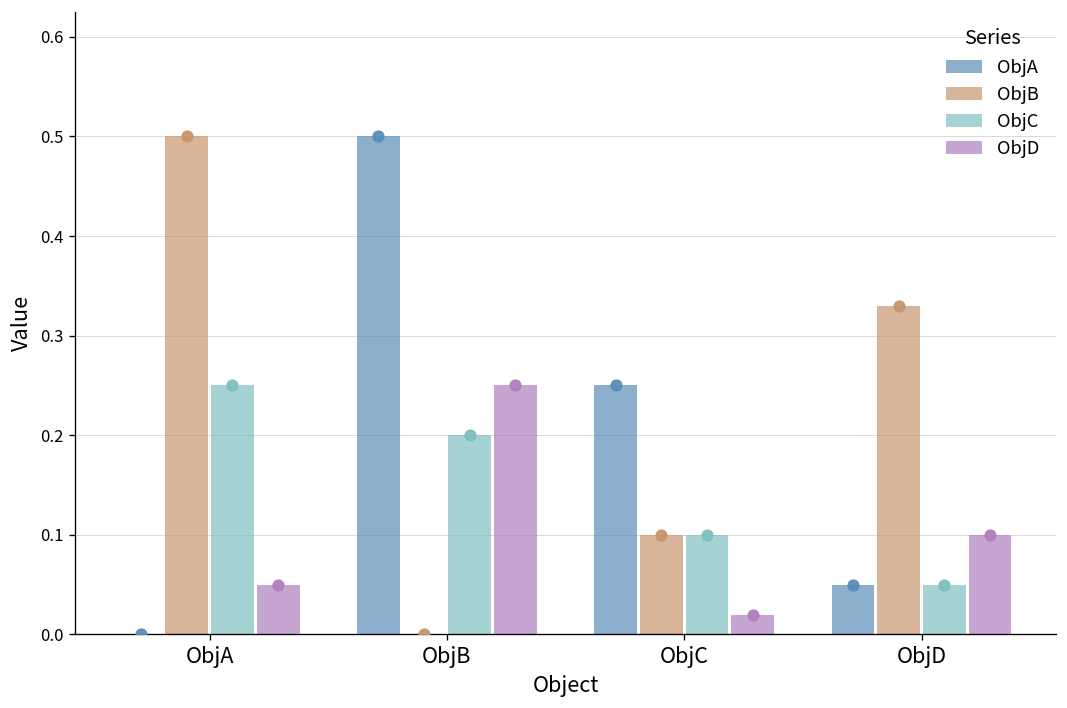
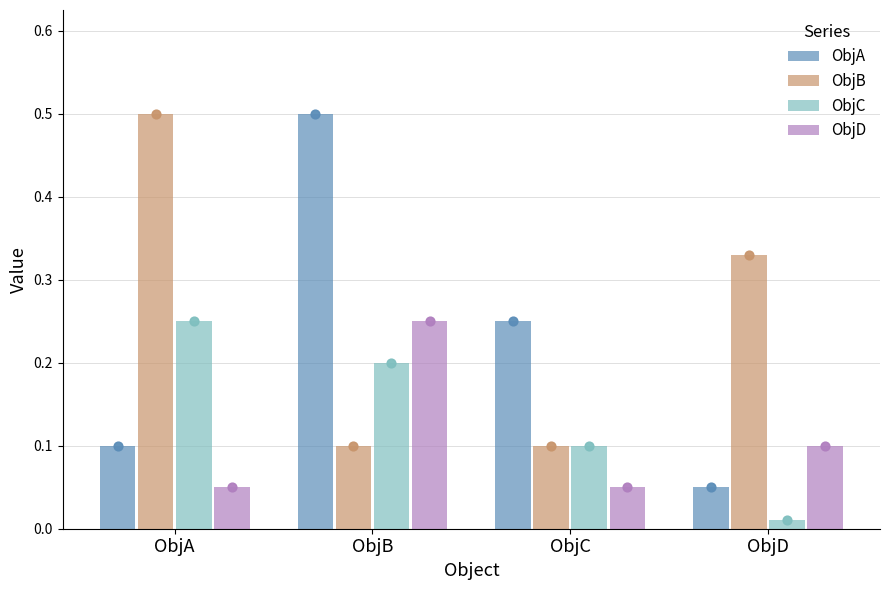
ObjA, ObjA: 0.0 -> 0.1
ObjB, ObjB: 0.0 -> 0.1
ObjD, ObjC: 0.02 -> 0.05
ObjC, ObjD: 0.05 -> 0.01
